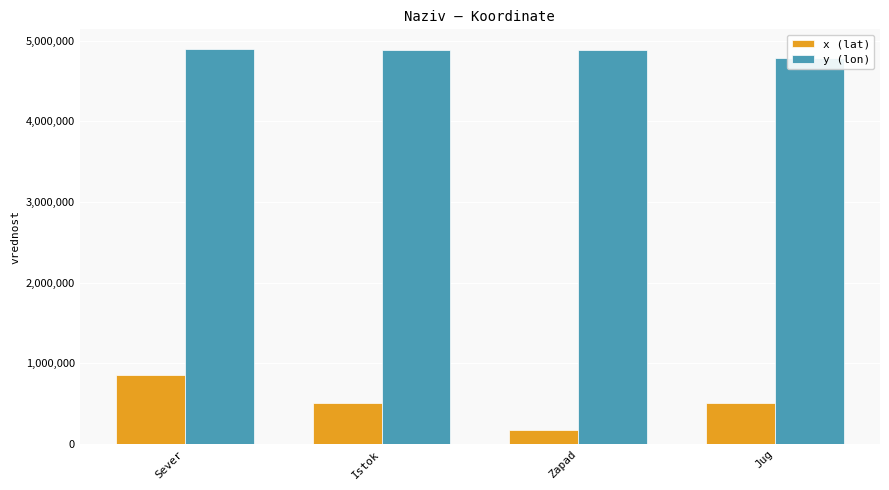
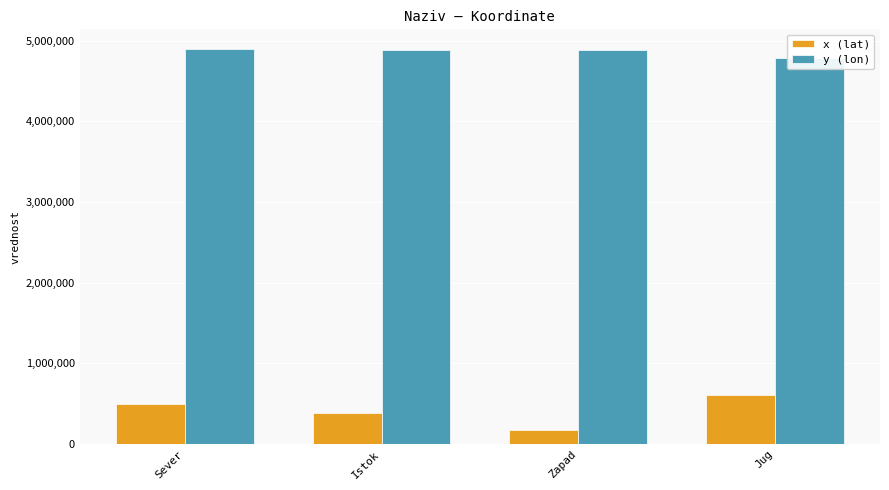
x (lat), Sever: 900,000 -> 500,000
x (lat), Istok: 500,000 -> 400,000
x (lat), Jug: 500,000 -> 600,000
